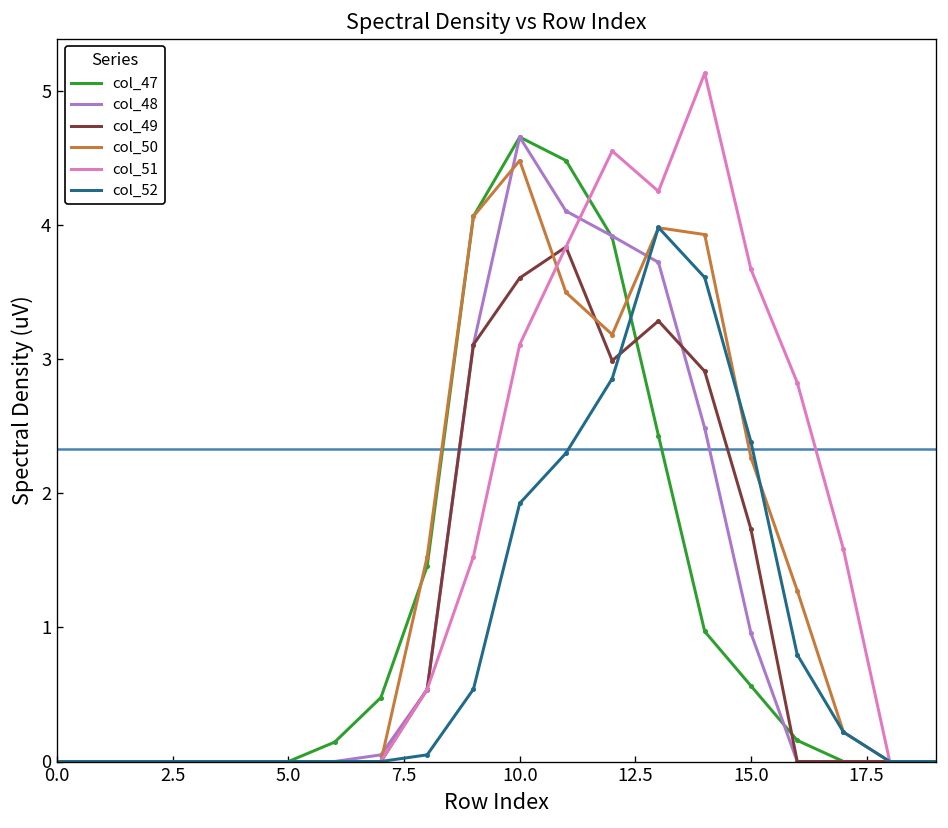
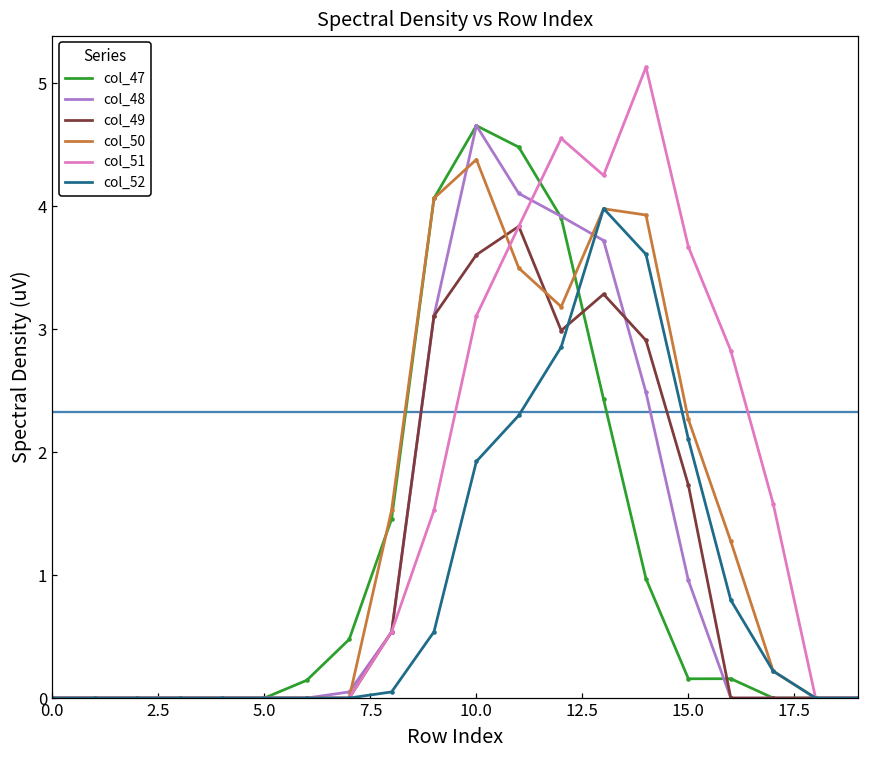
col_50, 10.0: 4.48 -> 4.38
col_47, 15.0: 0.56 -> 0.16
col_52, 15.0: 2.38 -> 2.10
